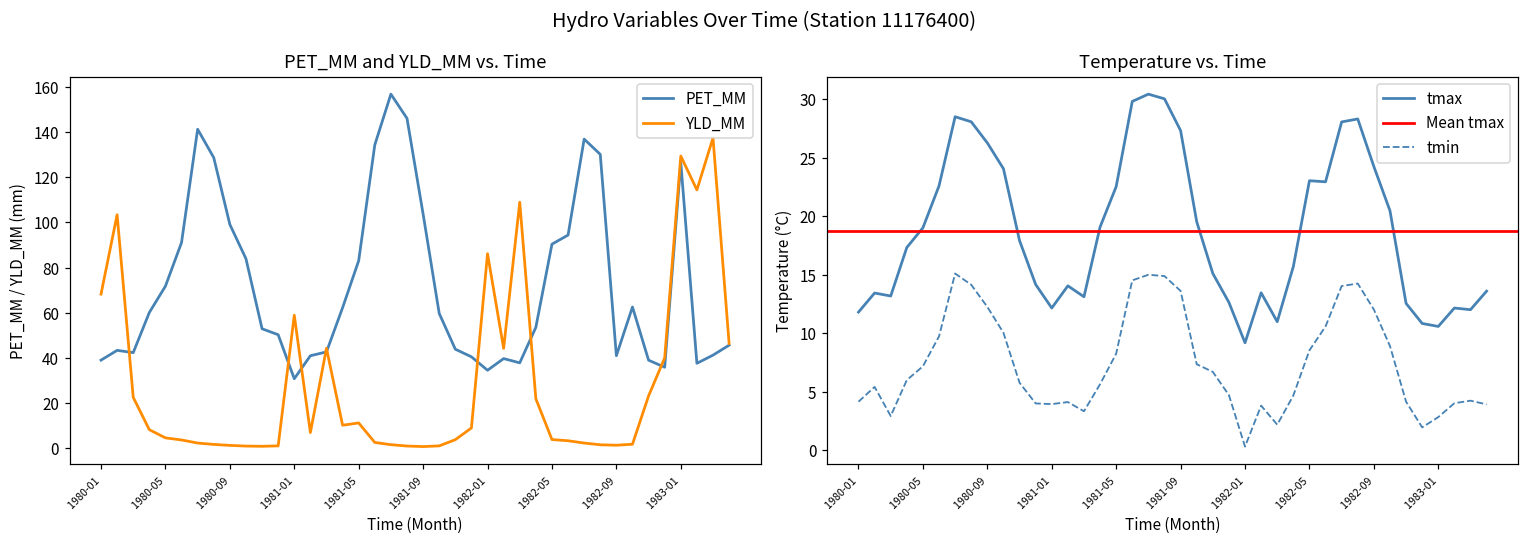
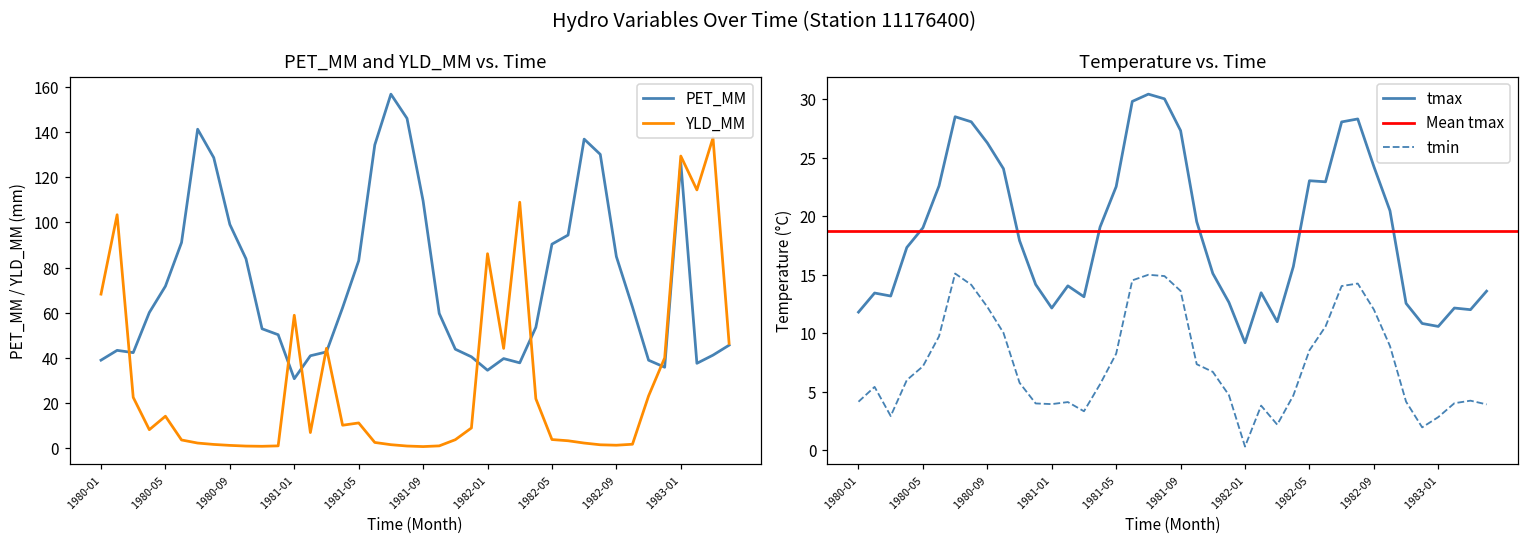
PET_MM and YLD_MM vs. Time, YLD_MM, 1980-05: 4 -> 14
PET_MM and YLD_MM vs. Time, PET_MM, 1981-09: 104 -> 110
PET_MM and YLD_MM vs. Time, PET_MM, 1982-09: 41 -> 85
